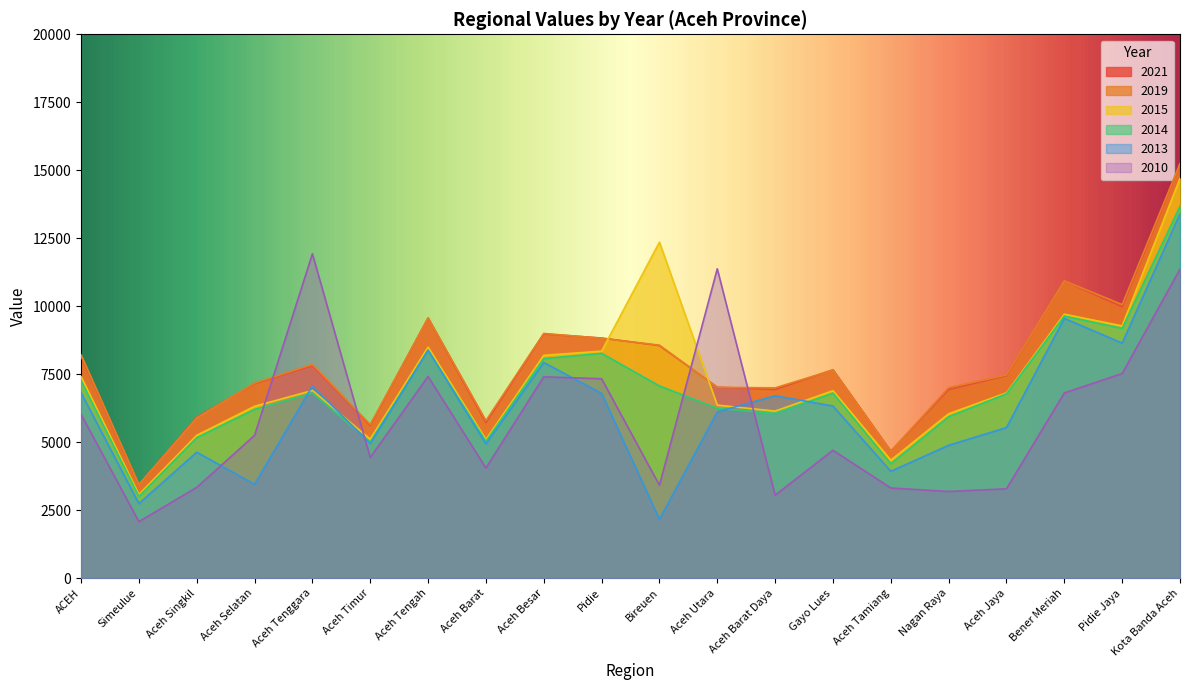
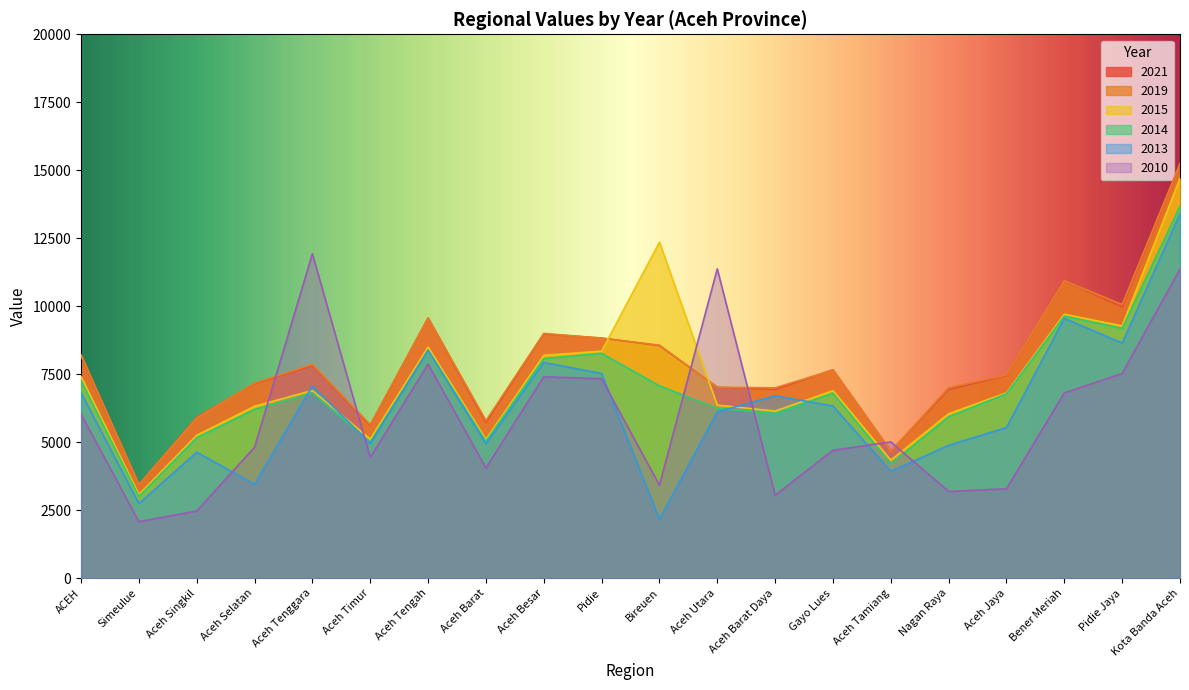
2010, Aceh Singkil: 3300 -> 2500
2010, Aceh Selatan: 5300 -> 4800
2010, Aceh Tengah: 7400 -> 7900
2013, Pidie: 6800 -> 7500
2010, Aceh Tamiang: 3300 -> 5000
